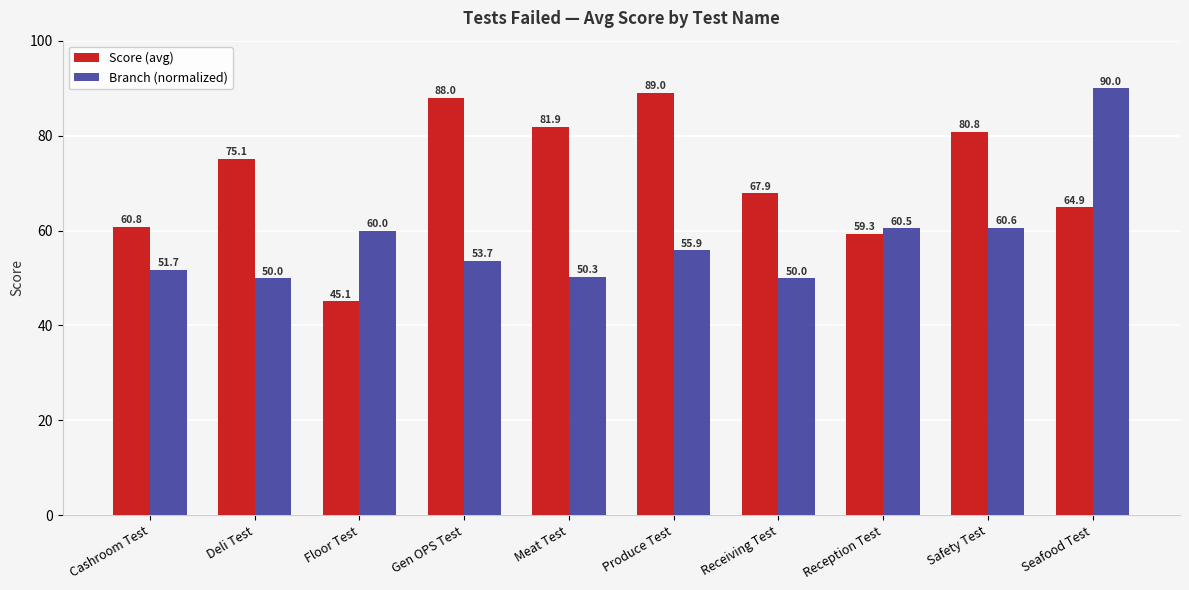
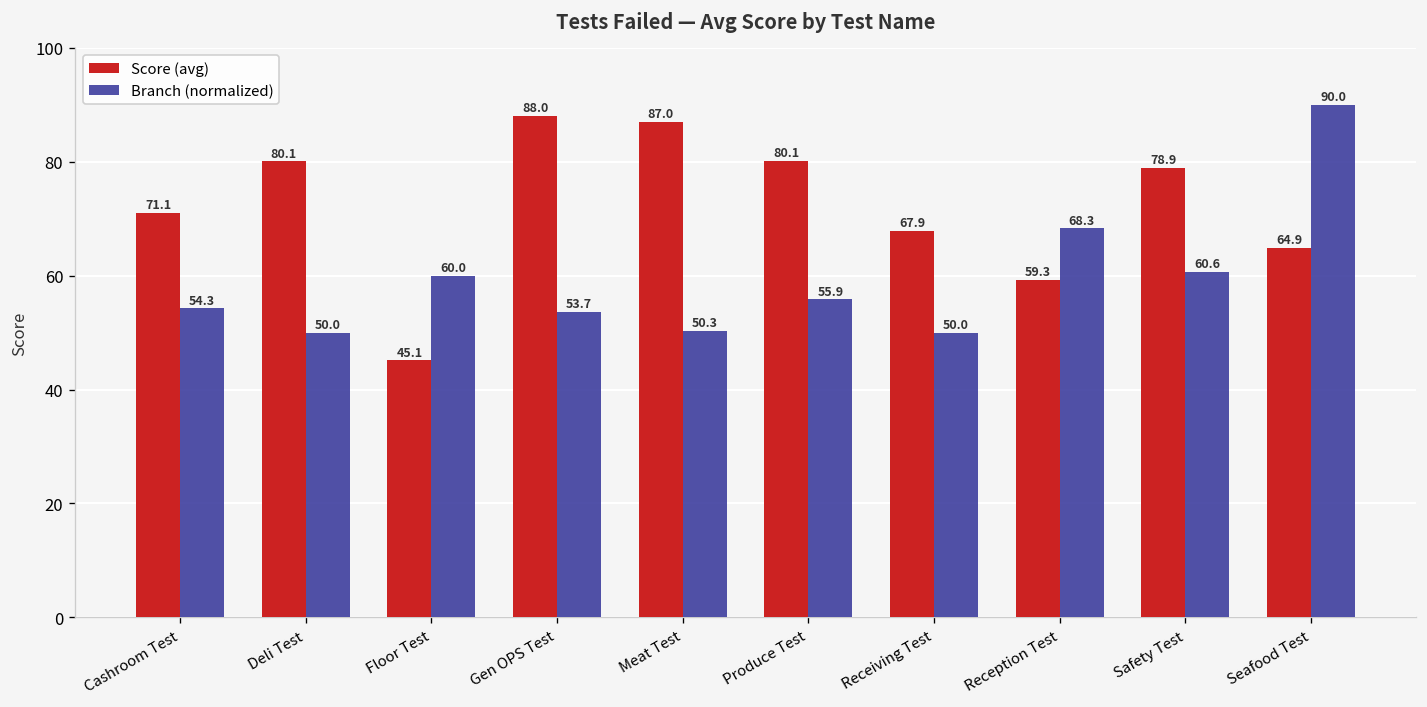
Score (avg), Cashroom Test: 60.8 -> 71.1
Branch (normalized), Cashroom Test: 51.7 -> 54.3
Score (avg), Deli Test: 75.1 -> 80.1
Score (avg), Meat Test: 81.9 -> 87.0
Score (avg), Produce Test: 89.0 -> 80.1
Branch (normalized), Reception Test: 60.5 -> 68.3
Score (avg), Safety Test: 80.8 -> 78.9
